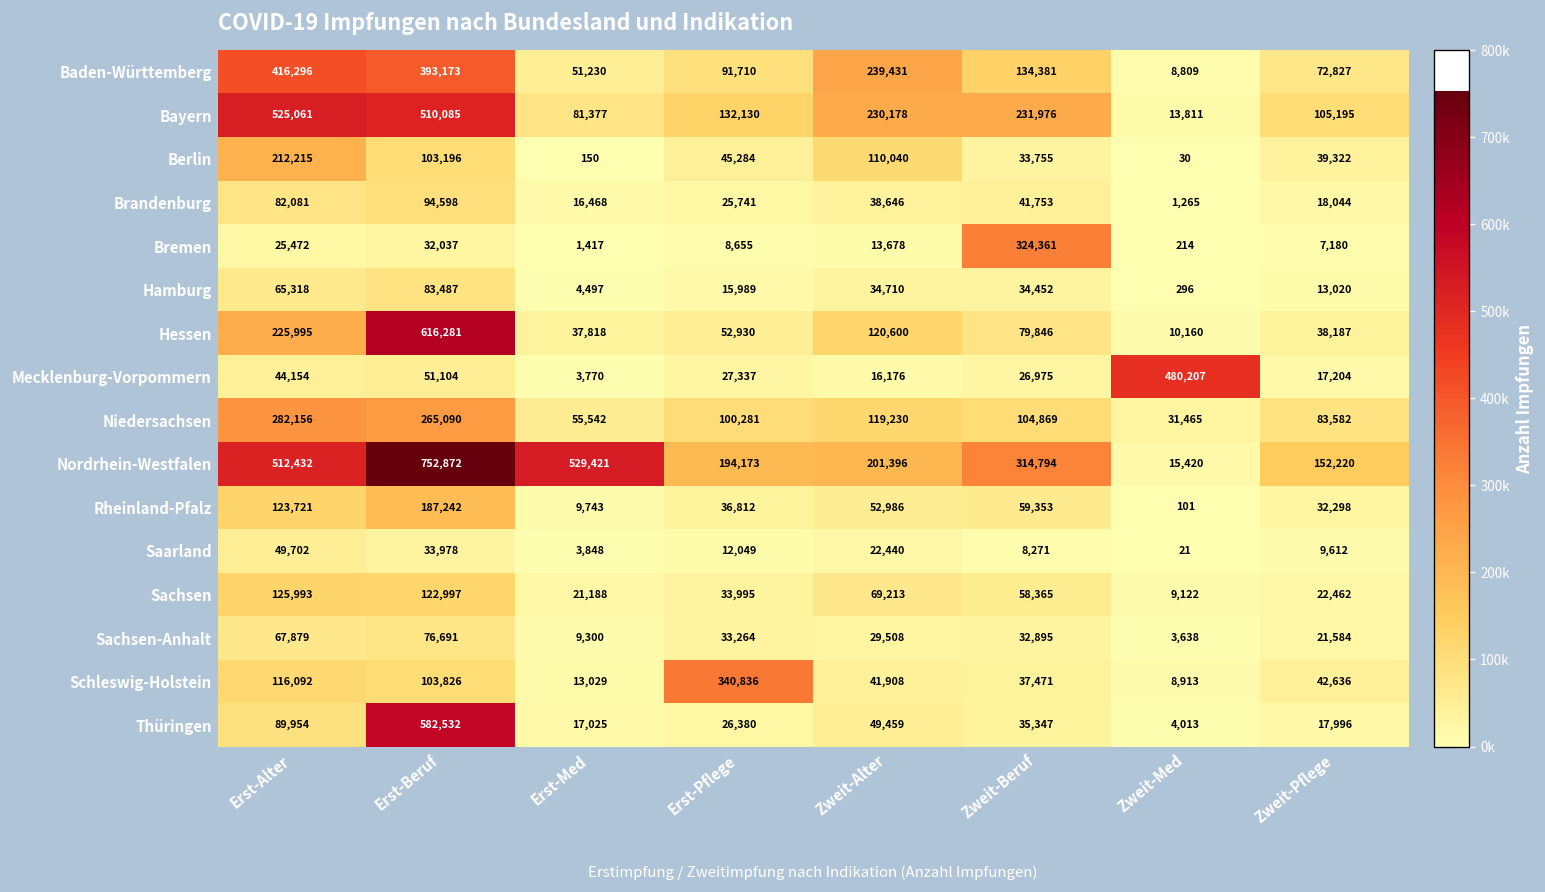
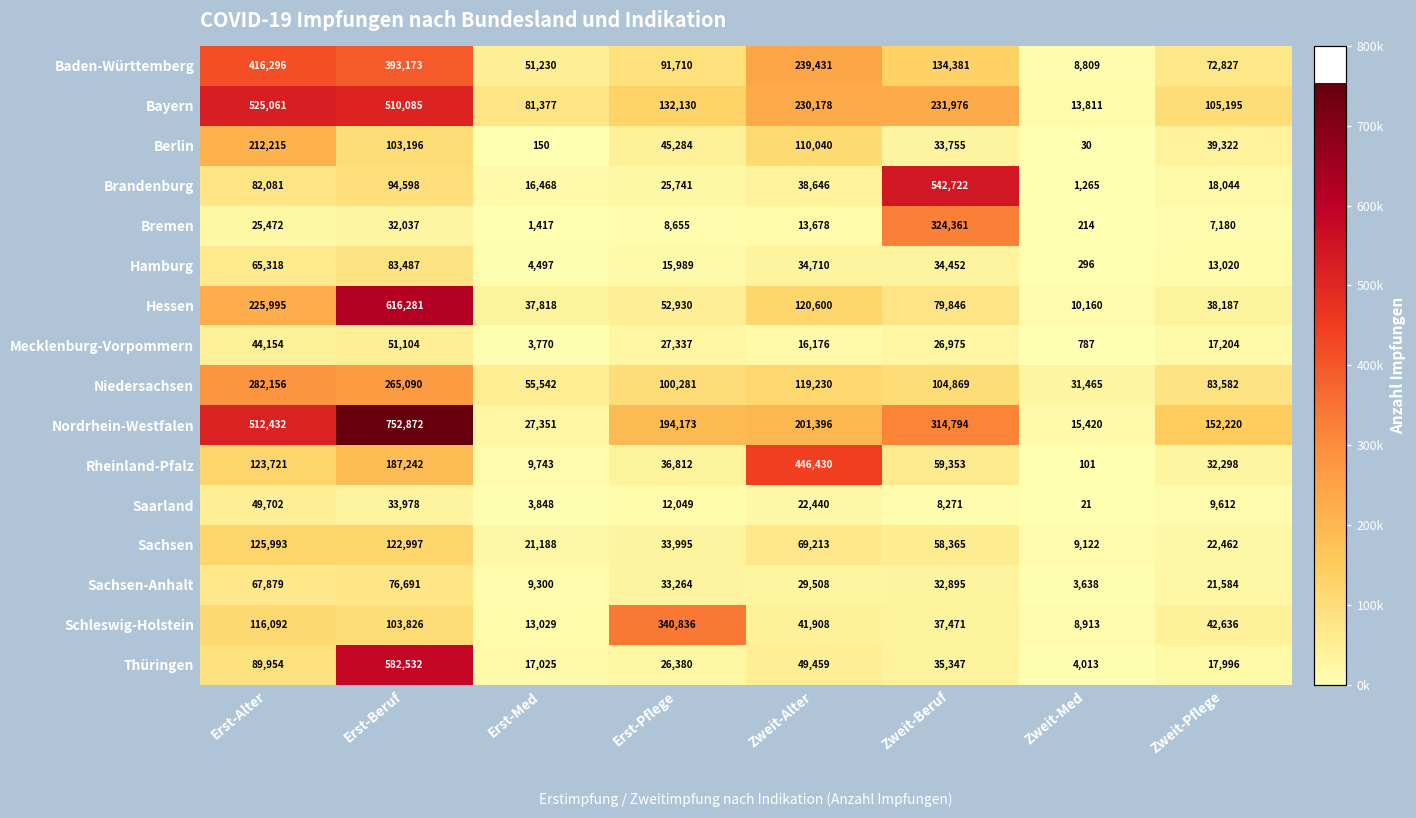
Brandenburg, Zweit-Beruf: 41,753 -> 542,722
Mecklenburg-Vorpommern, Zweit-Med: 480,207 -> 787
Nordrhein-Westfalen, Erst-Med: 529,421 -> 27,351
Rheinland-Pfalz, Zweit-Alter: 52,986 -> 446,430
